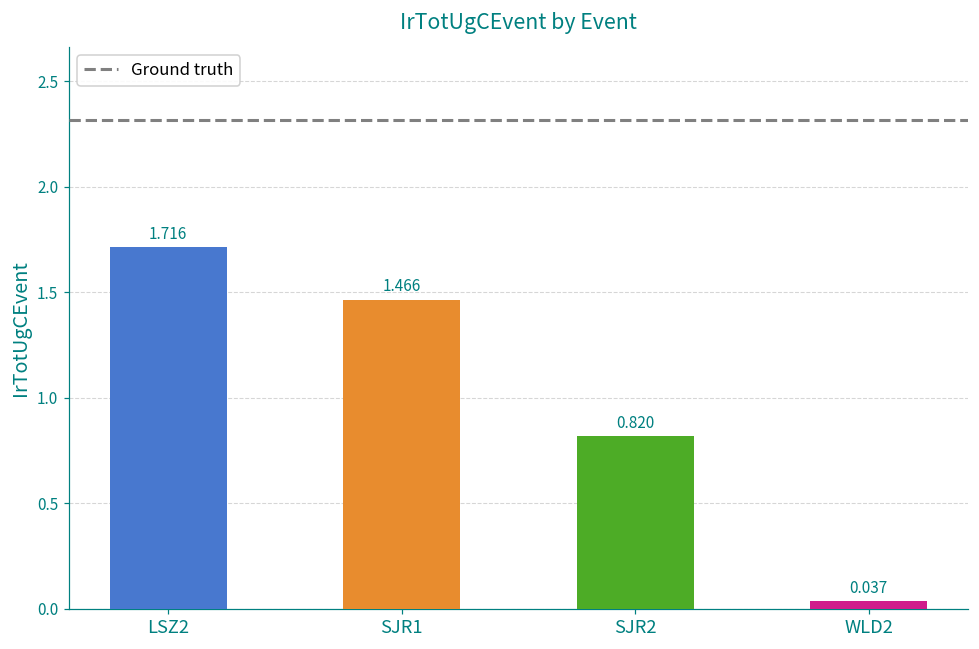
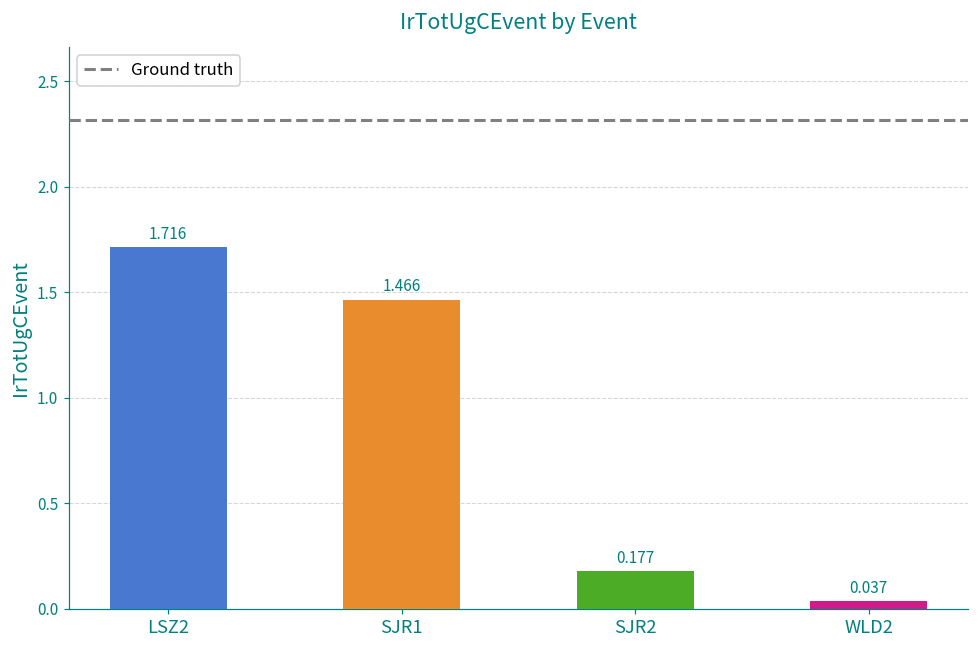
SJR2: 0.820 -> 0.177
